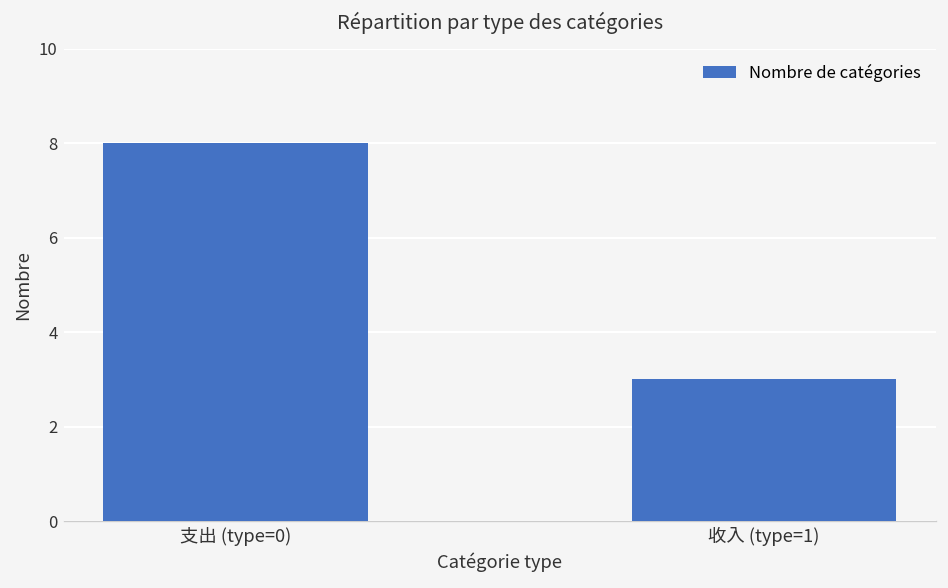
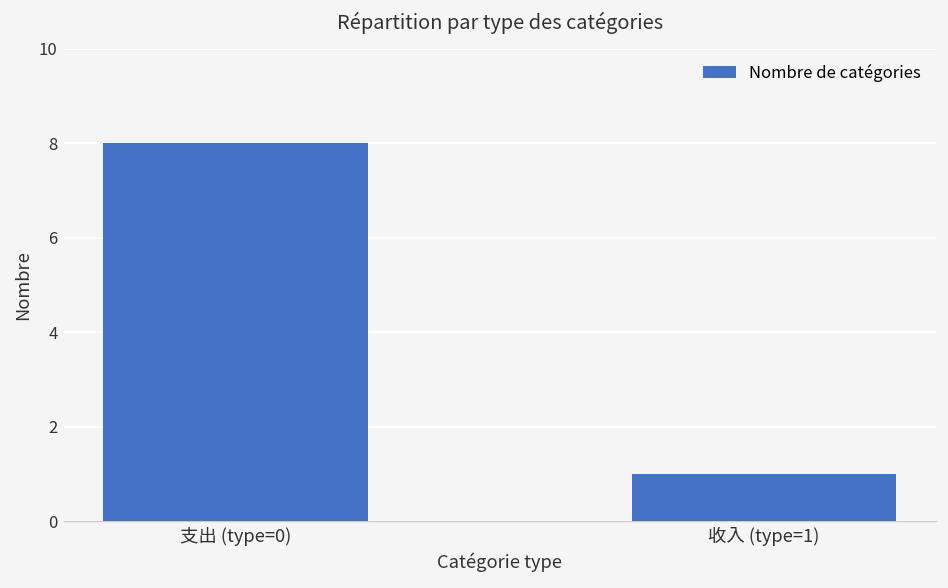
收入 (type=1): 3 -> 1
